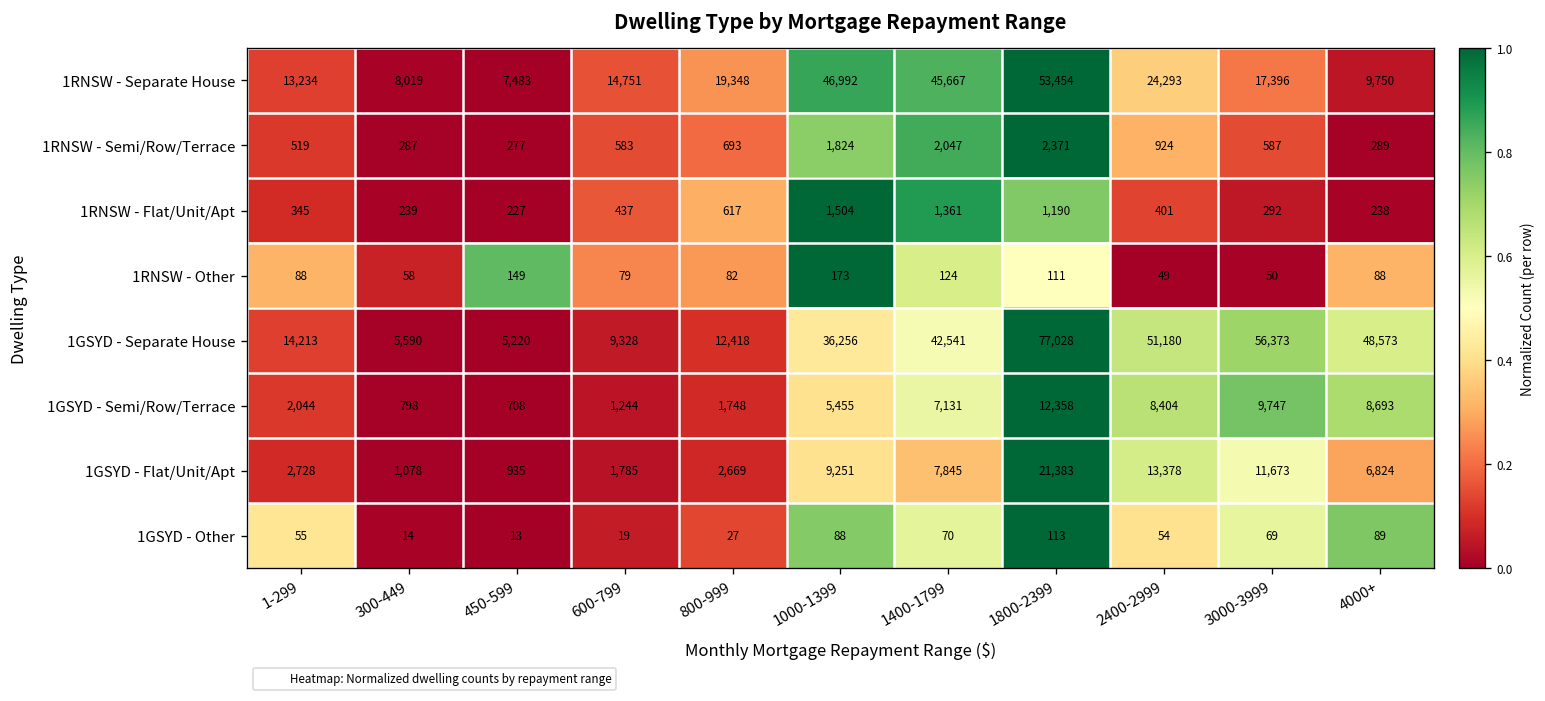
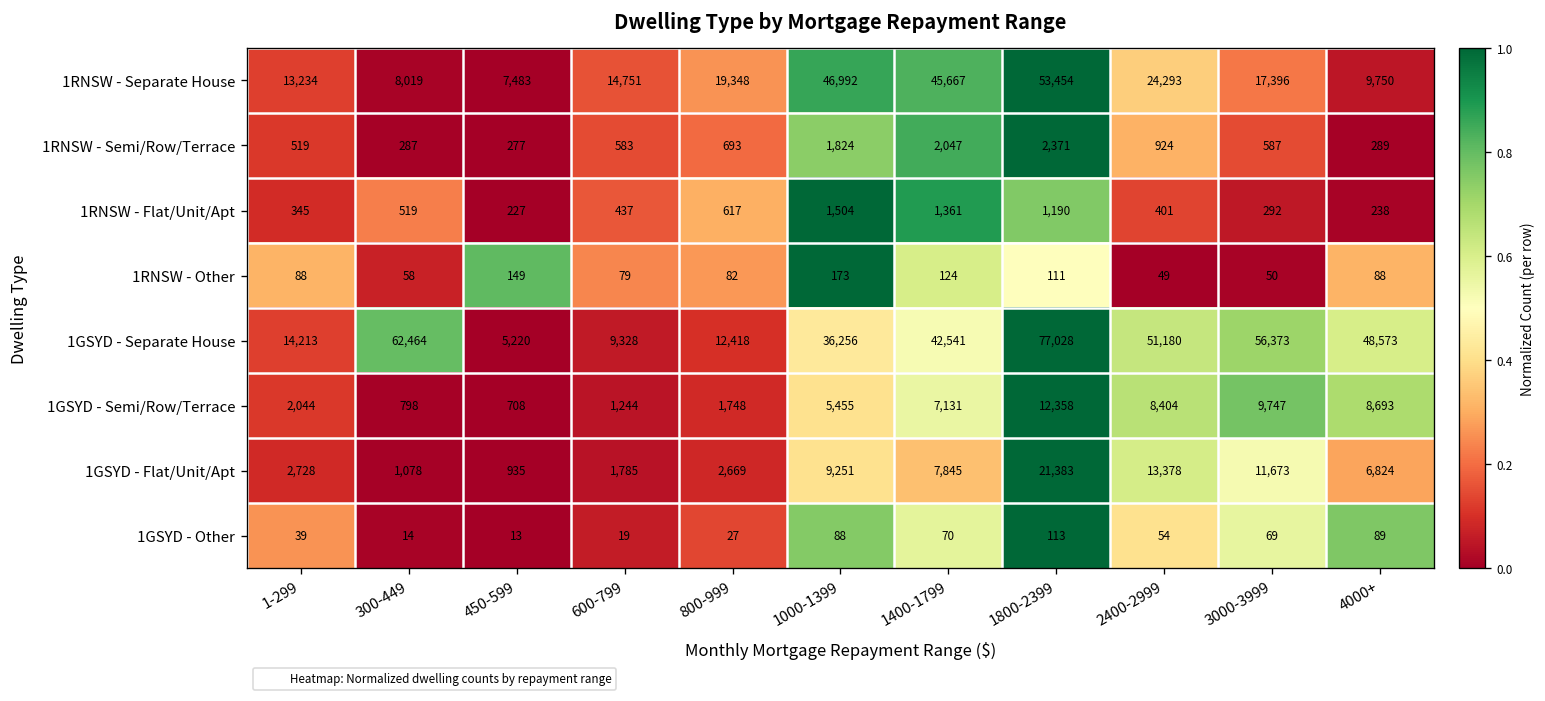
1RNSW - Flat/Unit/Apt, 300-449: 239 -> 519
1GSYD - Separate House, 300-449: 5,590 -> 62,464
1GSYD - Other, 1-299: 55 -> 39
